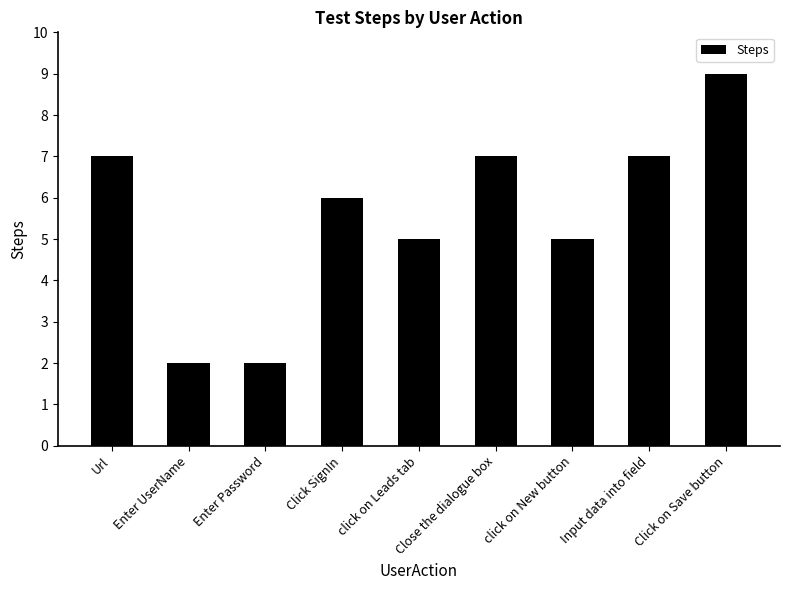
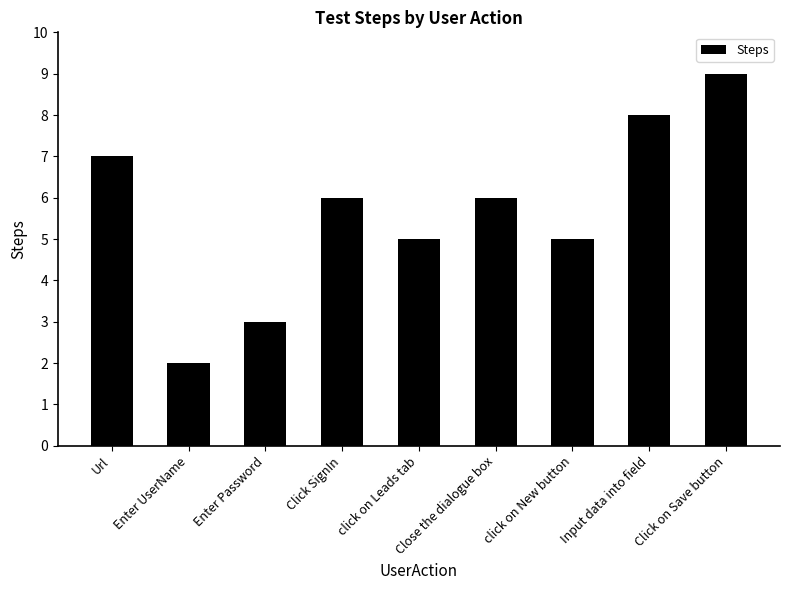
Enter Password: 2 -> 3
Close the dialogue box: 7 -> 6
Input data into field: 7 -> 8
